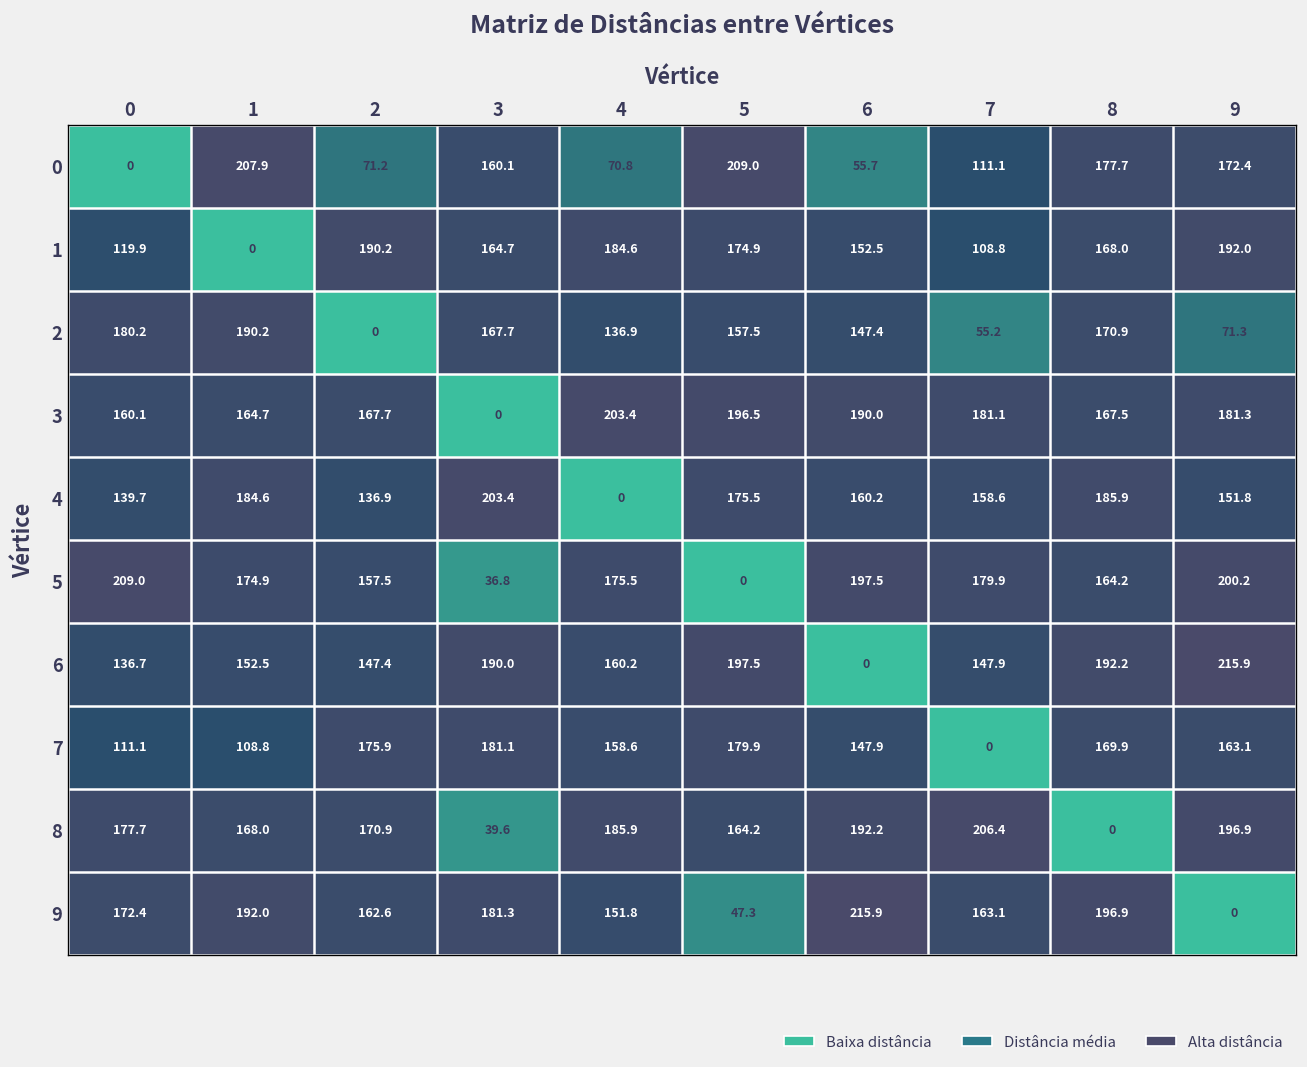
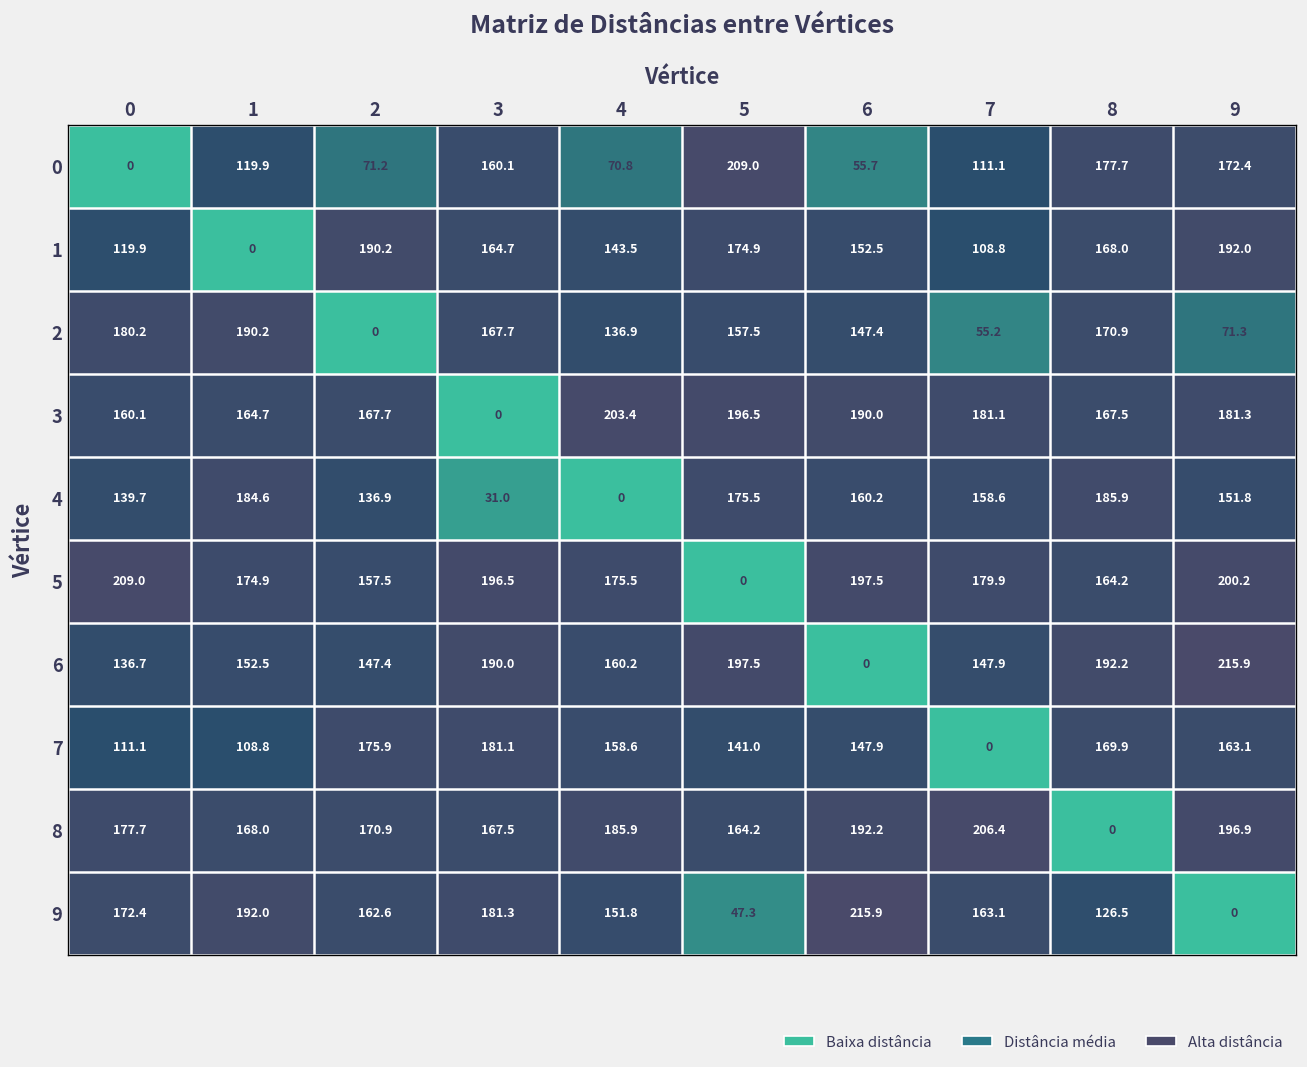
0, 1: 207.9 -> 119.9
1, 4: 184.6 -> 143.5
4, 3: 203.4 -> 31.0
5, 3: 36.8 -> 196.5
7, 5: 179.9 -> 141.0
8, 3: 39.6 -> 167.5
9, 8: 196.9 -> 126.5
